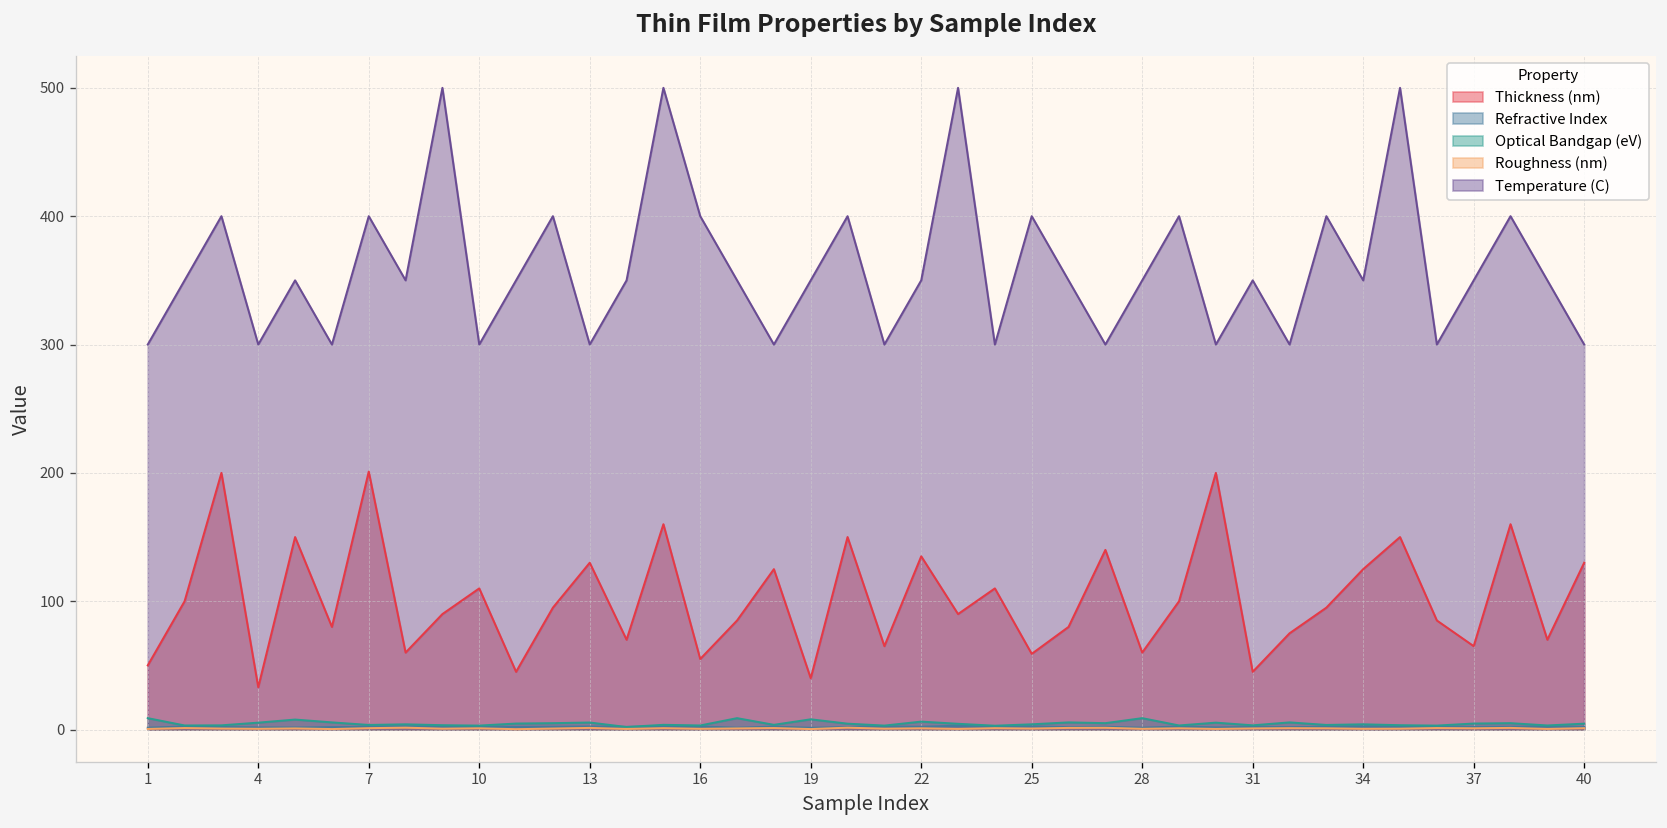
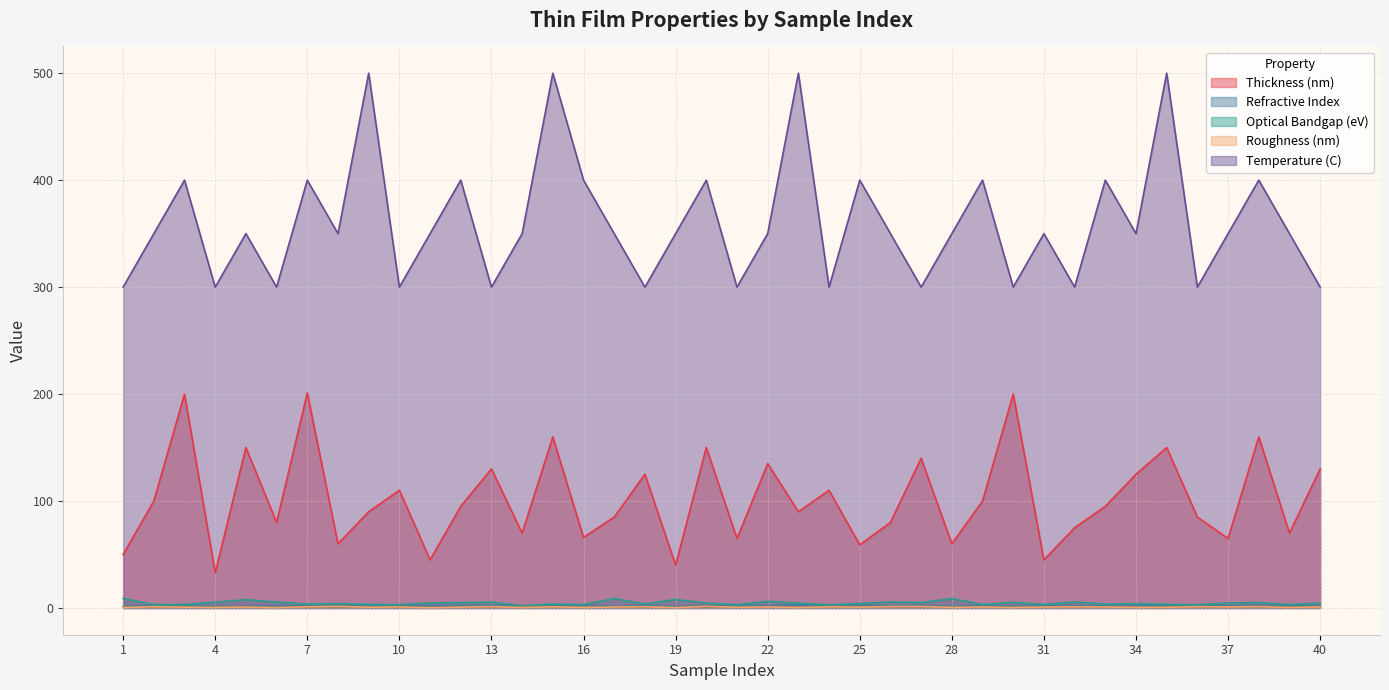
Thickness (nm), 16: 55 -> 66
